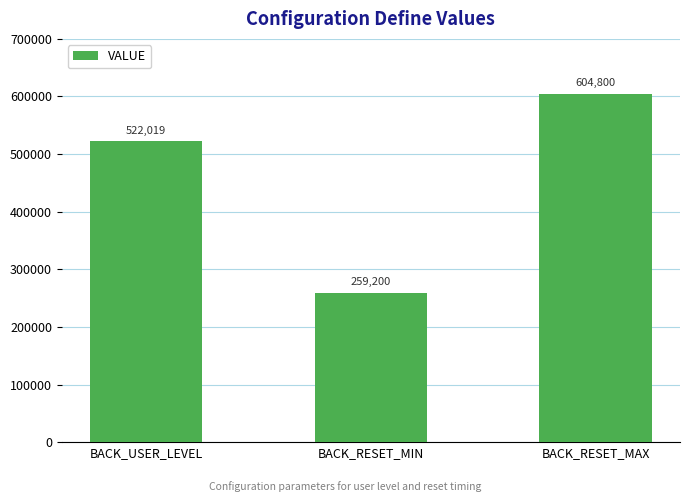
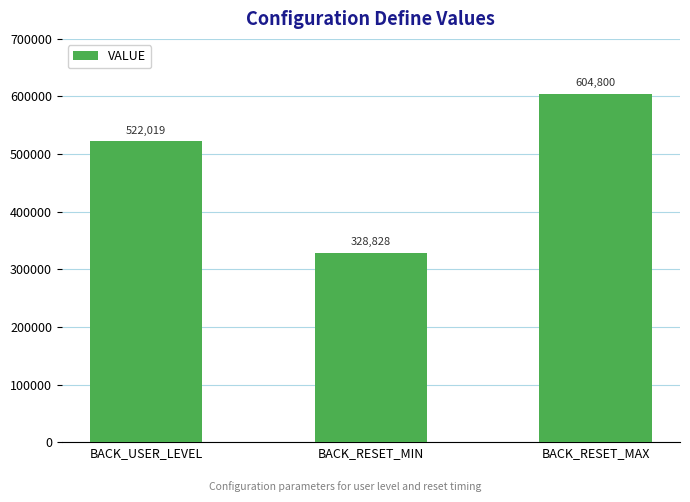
BACK_RESET_MIN: 259,200 -> 328,828
